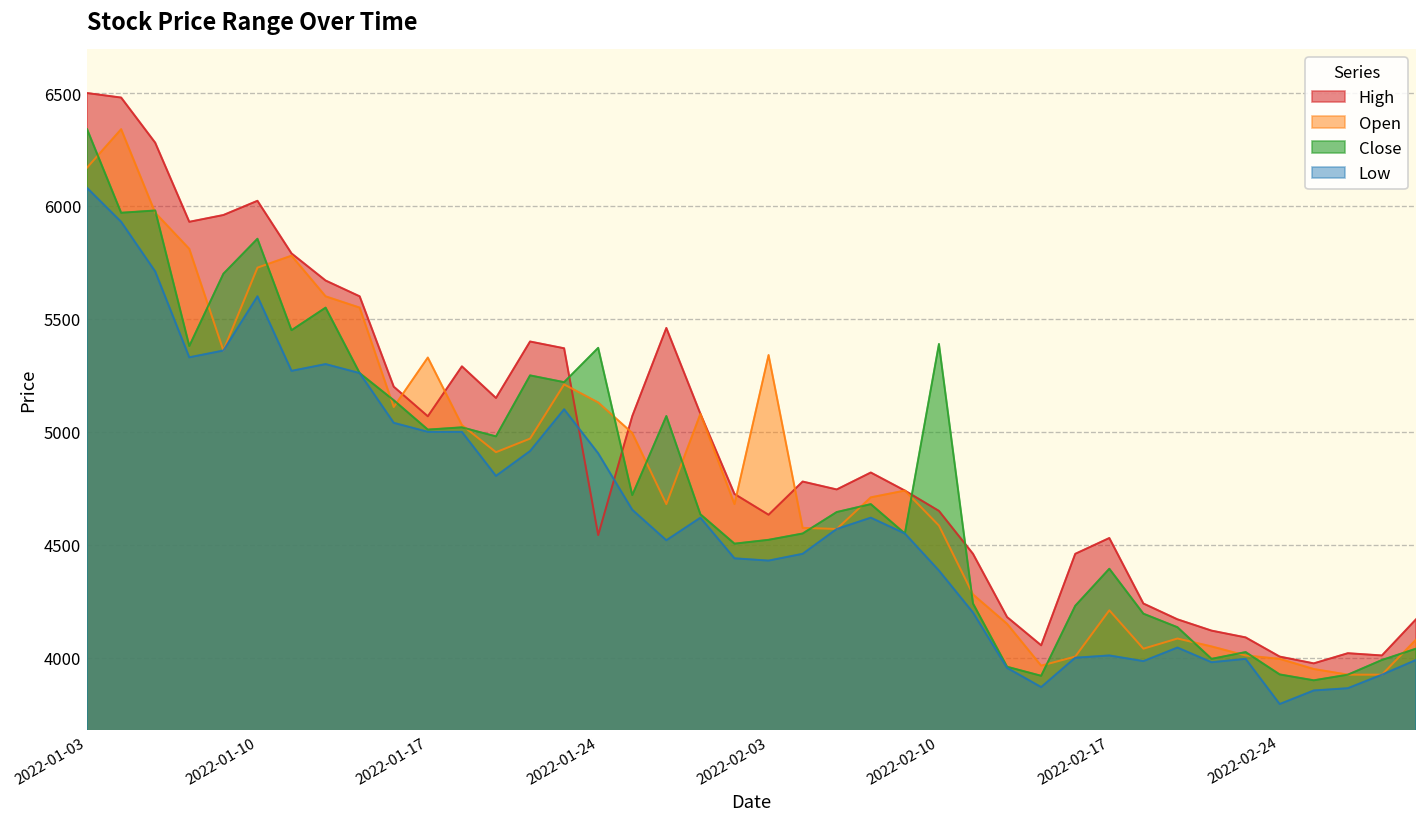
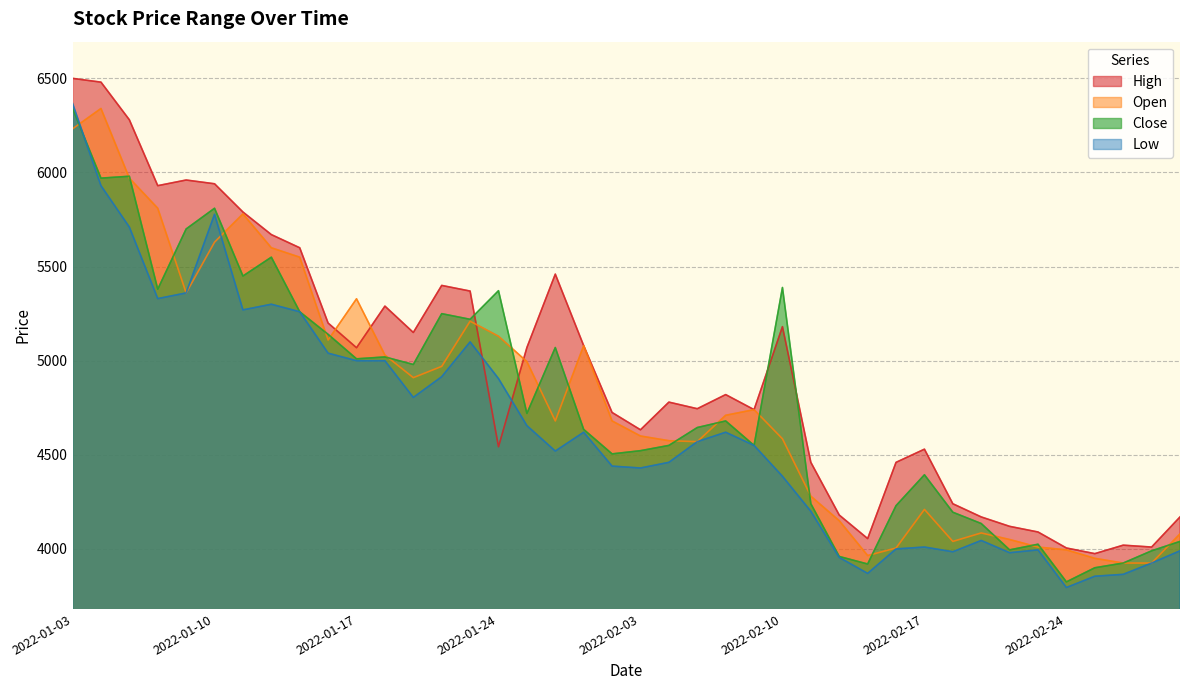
Open, 2022-01-03: 6170 -> 6230
Low, 2022-01-03: 6080 -> 6370
High, 2022-01-10: 6020 -> 5940
Open, 2022-01-10: 5730 -> 5630
Close, 2022-01-10: 5860 -> 5810
Low, 2022-01-10: 5600 -> 5780
Open, 2022-02-03: 5340 -> 4600
High, 2022-02-10: 4650 -> 5180
Close, 2022-02-24: 3930 -> 3830
